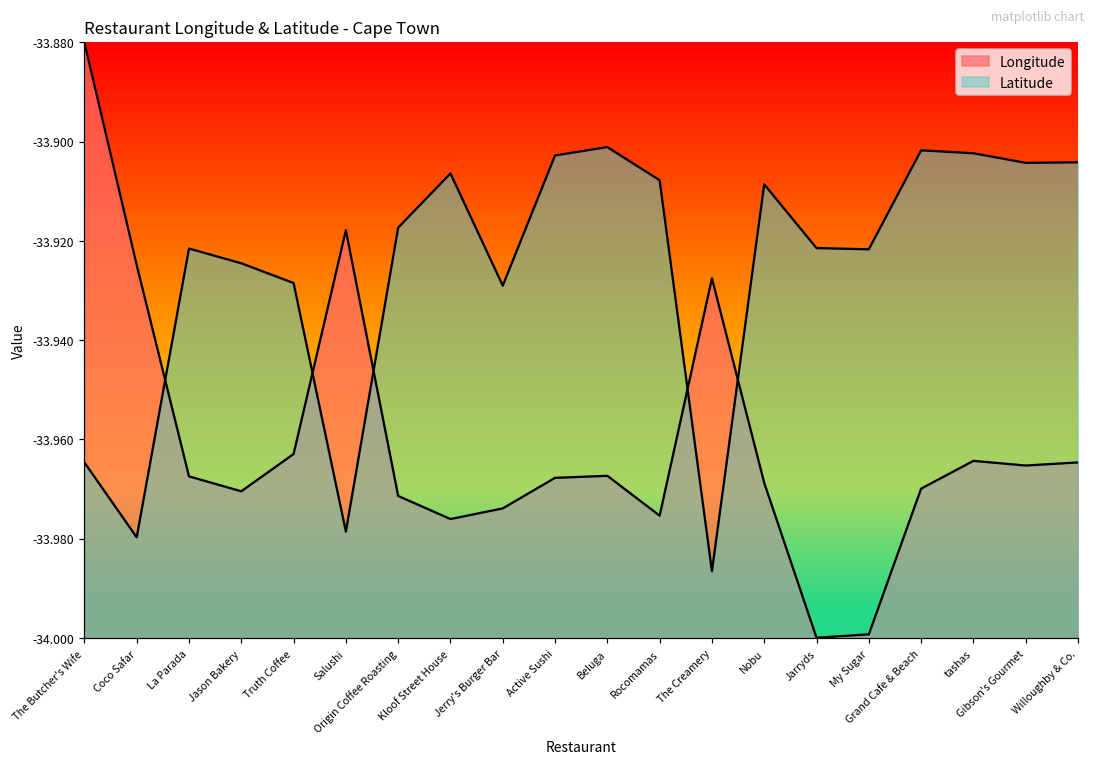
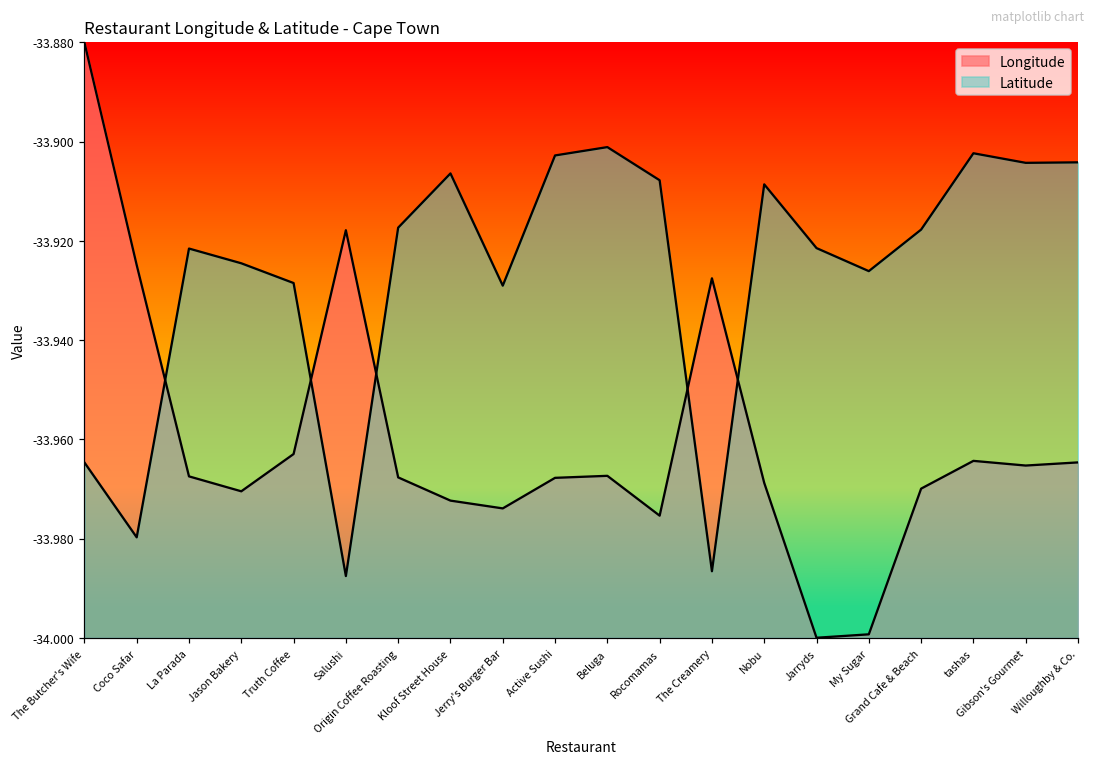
Latitude, Salushi: -33.979 -> -33.988
Longitude, Origin Coffee Roasting: -33.971 -> -33.968
Longitude, Kloof Street House: -33.976 -> -33.972
Latitude, My Sugar: -33.922 -> -33.926
Latitude, Grand Cafe & Beach: -33.902 -> -33.918
